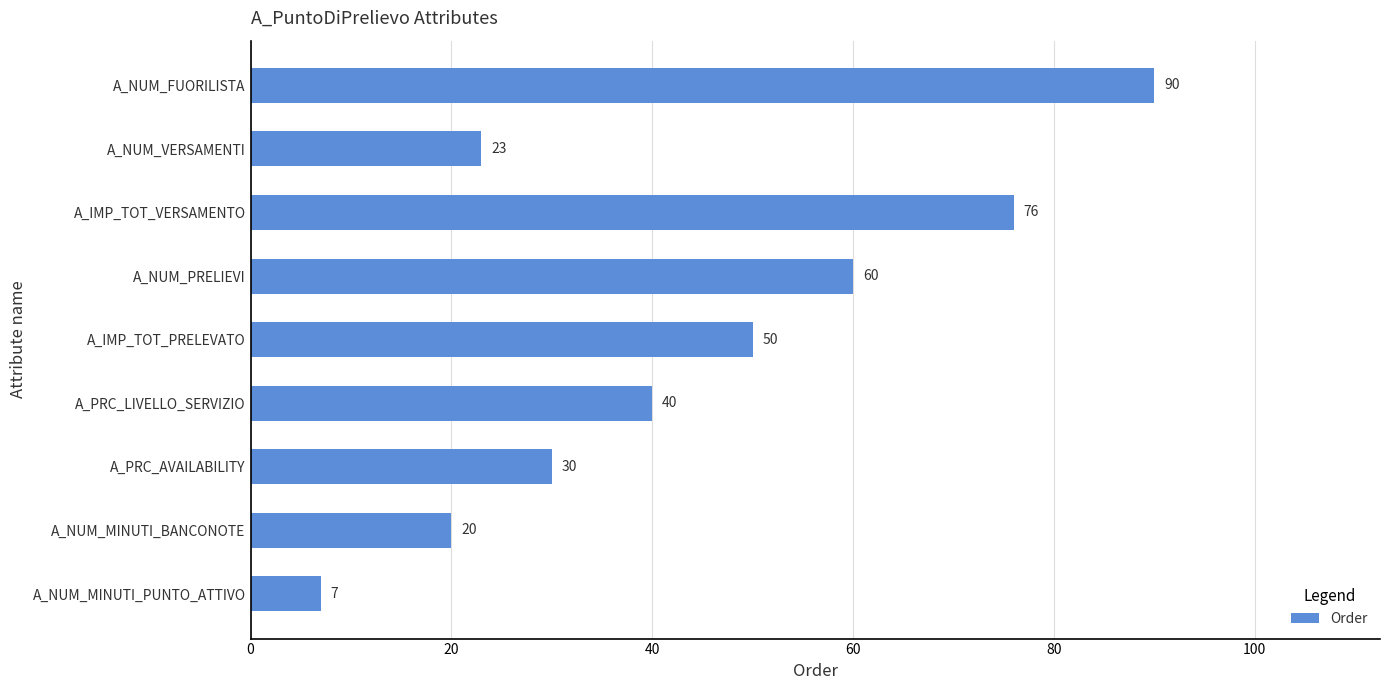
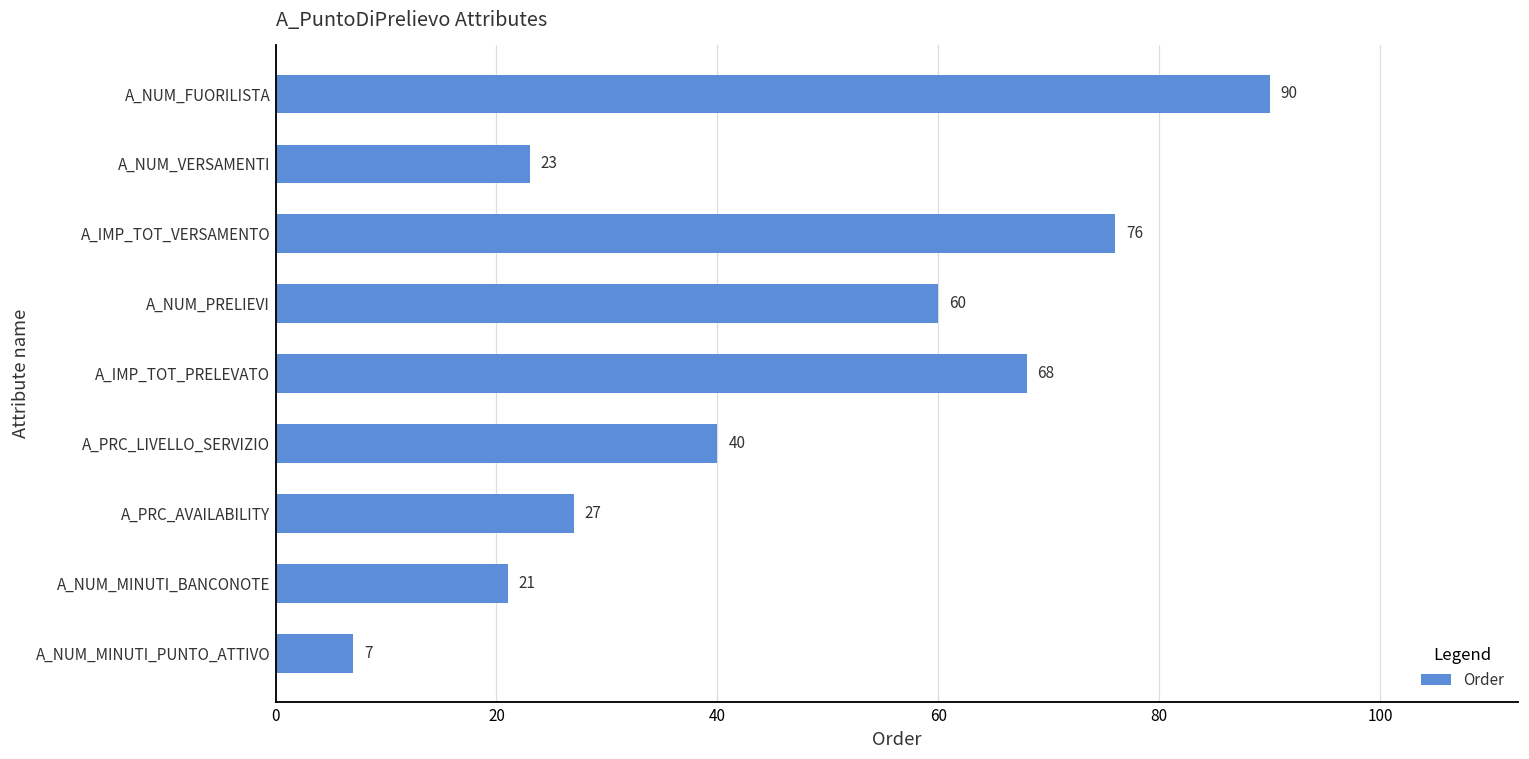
A_IMP_TOT_PRELEVATO: 50 -> 68
A_PRC_AVAILABILITY: 30 -> 27
A_NUM_MINUTI_BANCONOTE: 20 -> 21
